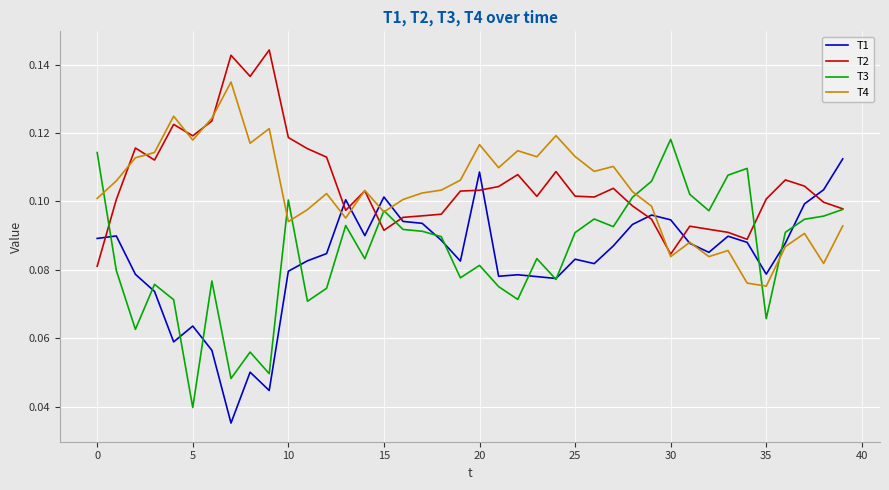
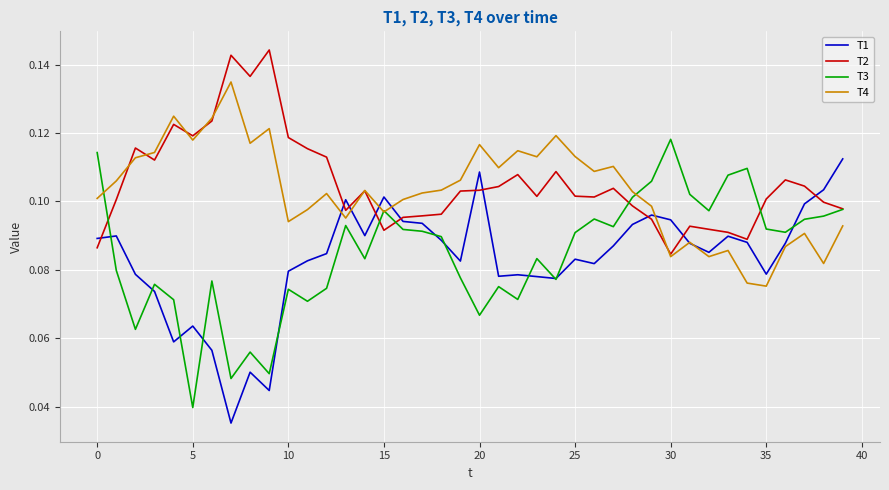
T2, 0: 0.081 -> 0.086
T3, 10: 0.100 -> 0.074
T3, 20: 0.081 -> 0.067
T3, 35: 0.066 -> 0.092
